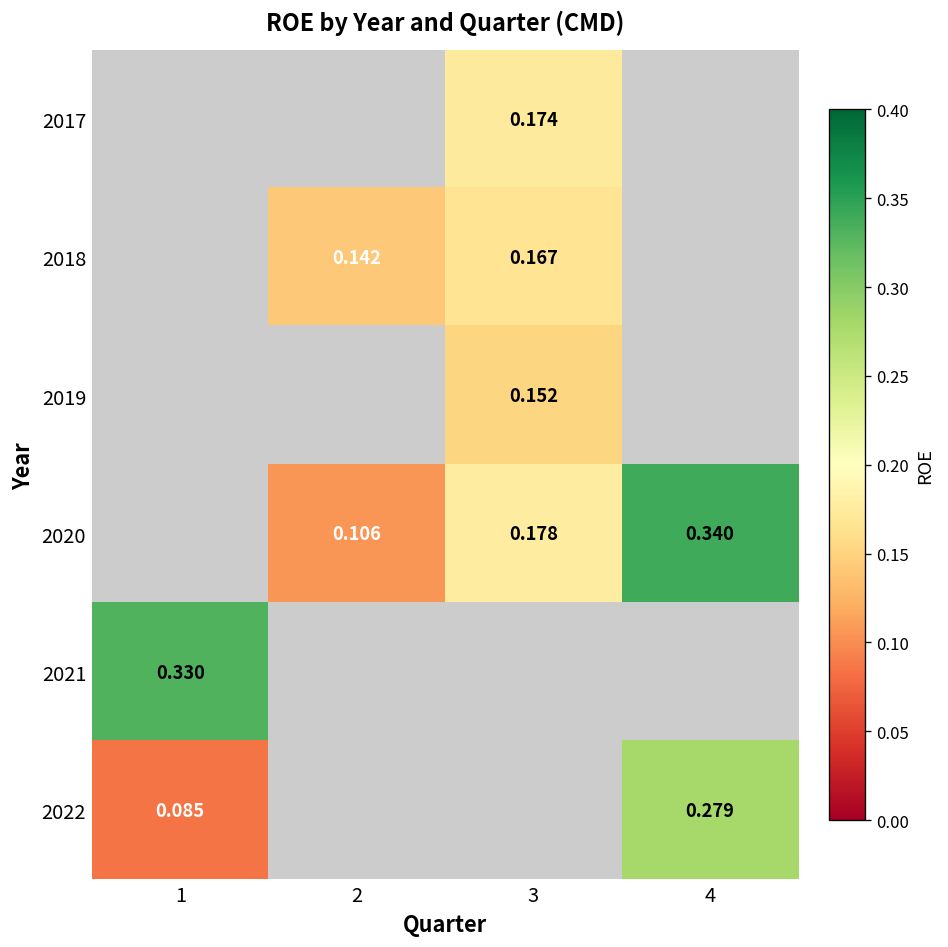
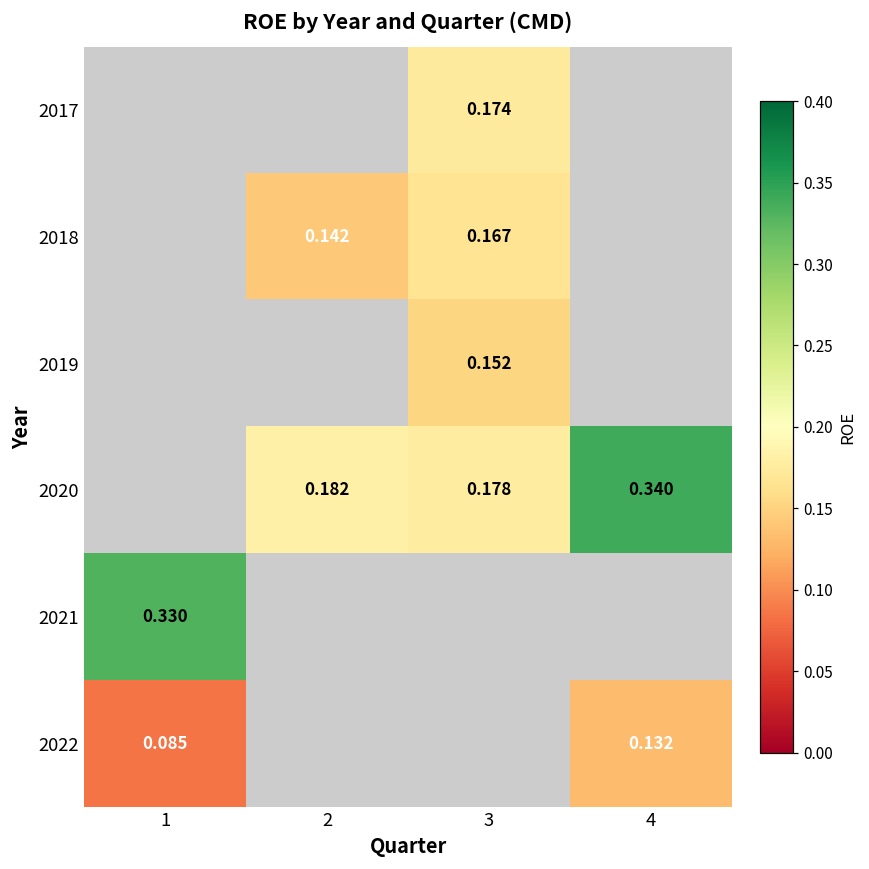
2020, 2: 0.106 -> 0.182
2022, 4: 0.279 -> 0.132
